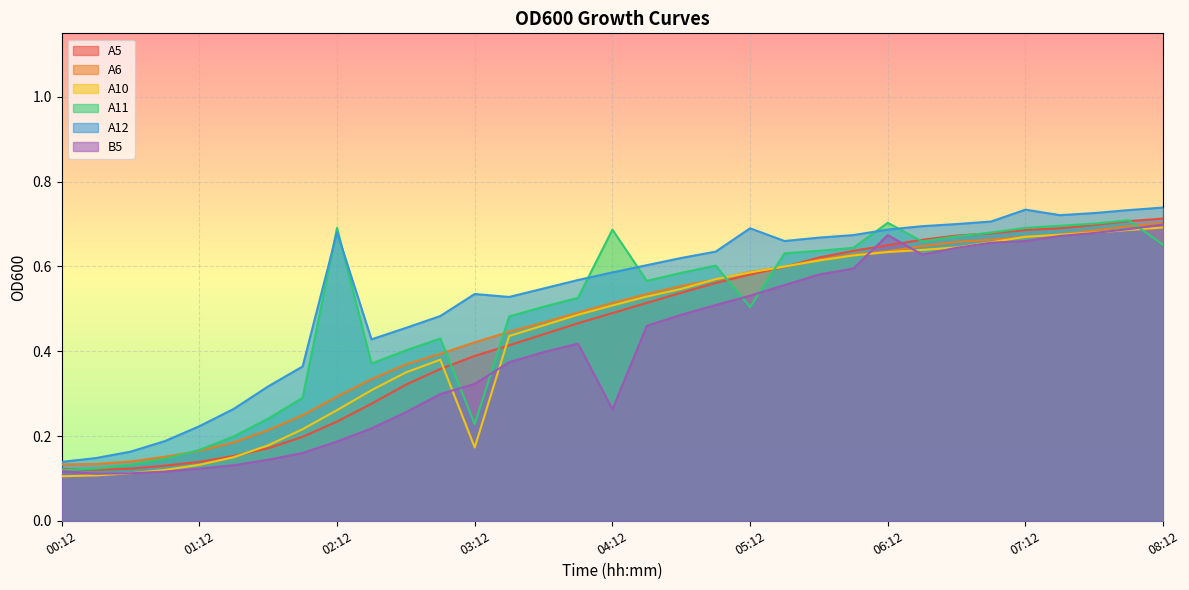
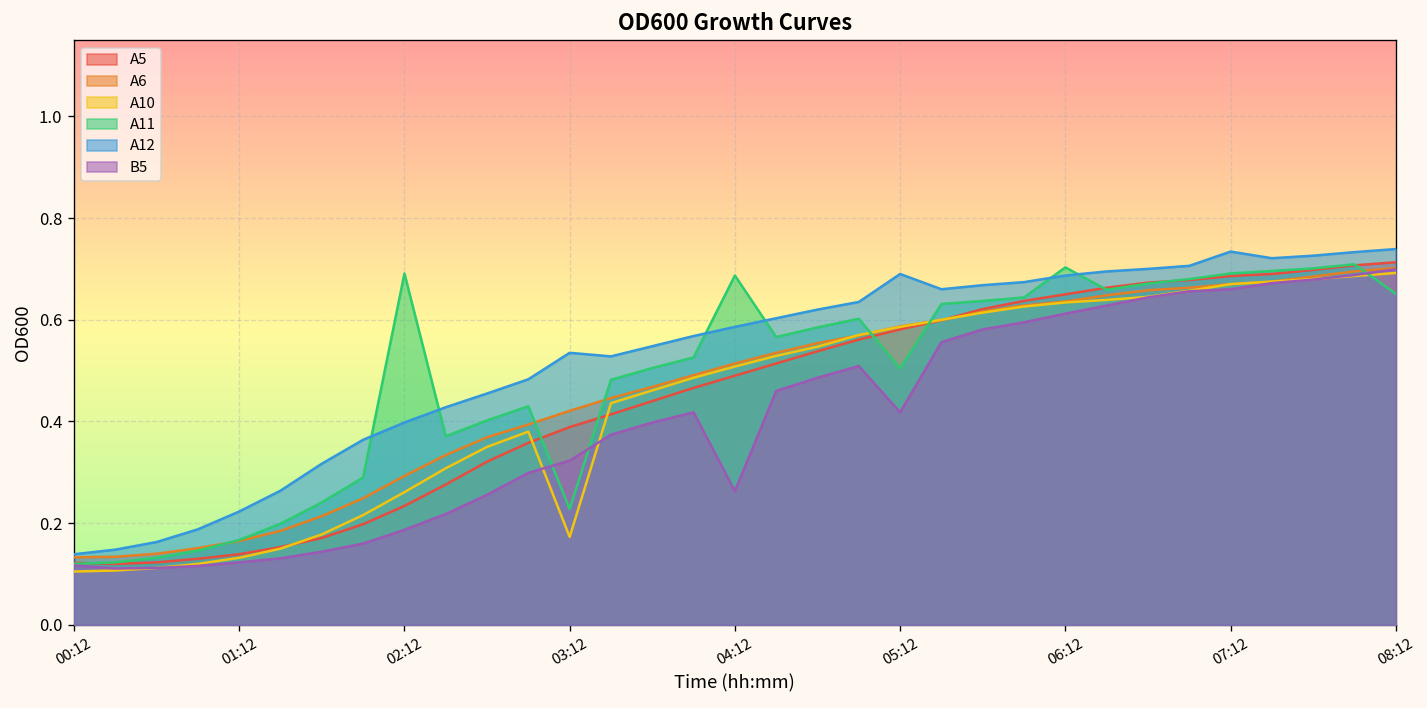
A12, 02:12: 0.68 -> 0.40
B5, 05:12: 0.53 -> 0.42
B5, 06:12: 0.67 -> 0.61
